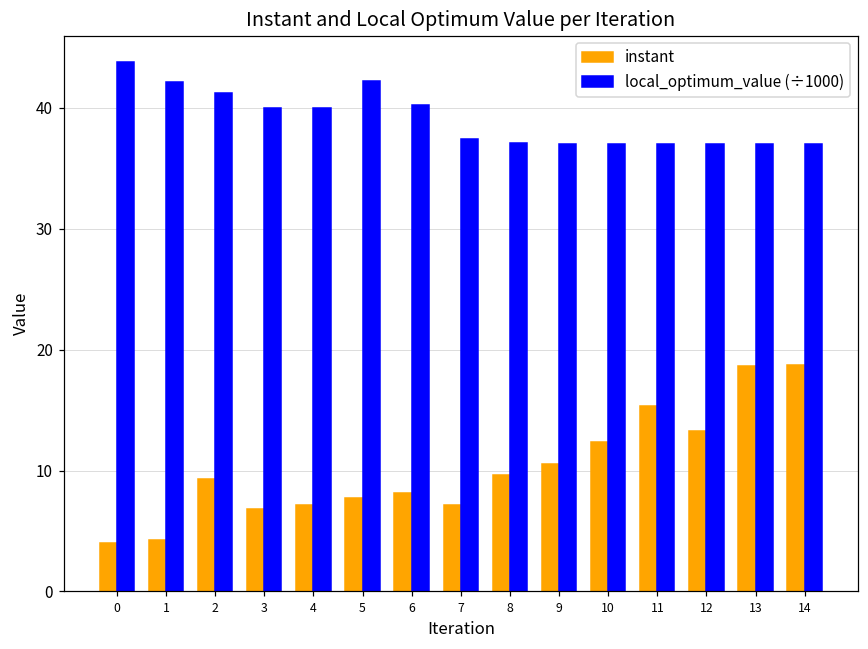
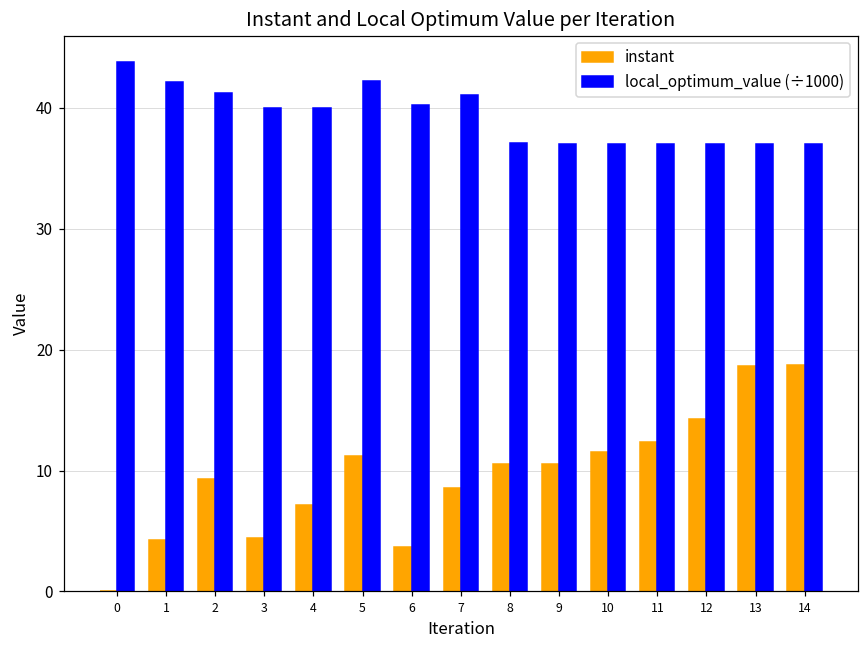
instant, 0: 4 -> 0
instant, 3: 6.8 -> 4.5
instant, 5: 7.8 -> 11.2
instant, 6: 8.1 -> 3.7
instant, 7: 7.1 -> 8.6
local_optimum_value (÷1000), 7: 37.4 -> 41.1
instant, 8: 9.6 -> 10.6
instant, 10: 12.3 -> 11.5
instant, 11: 15.4 -> 12.4
instant, 12: 13.3 -> 14.2
